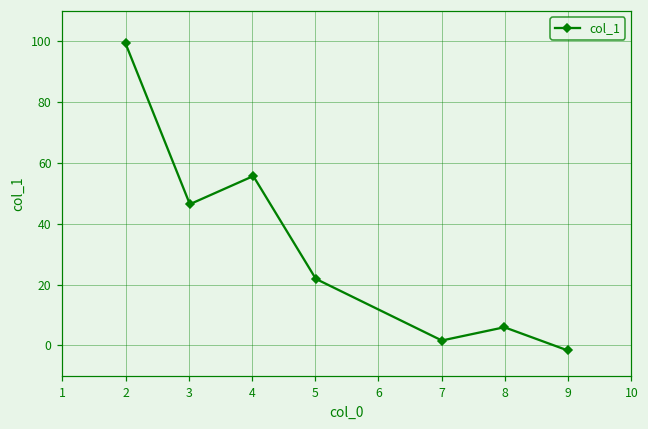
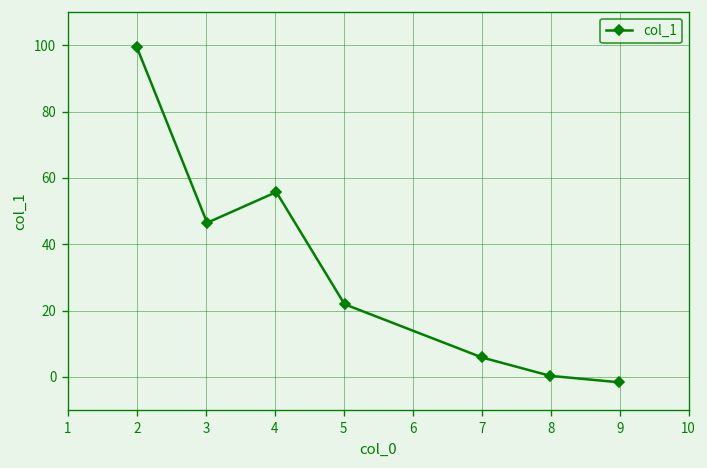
7: 2 -> 6
8: 6 -> 0
